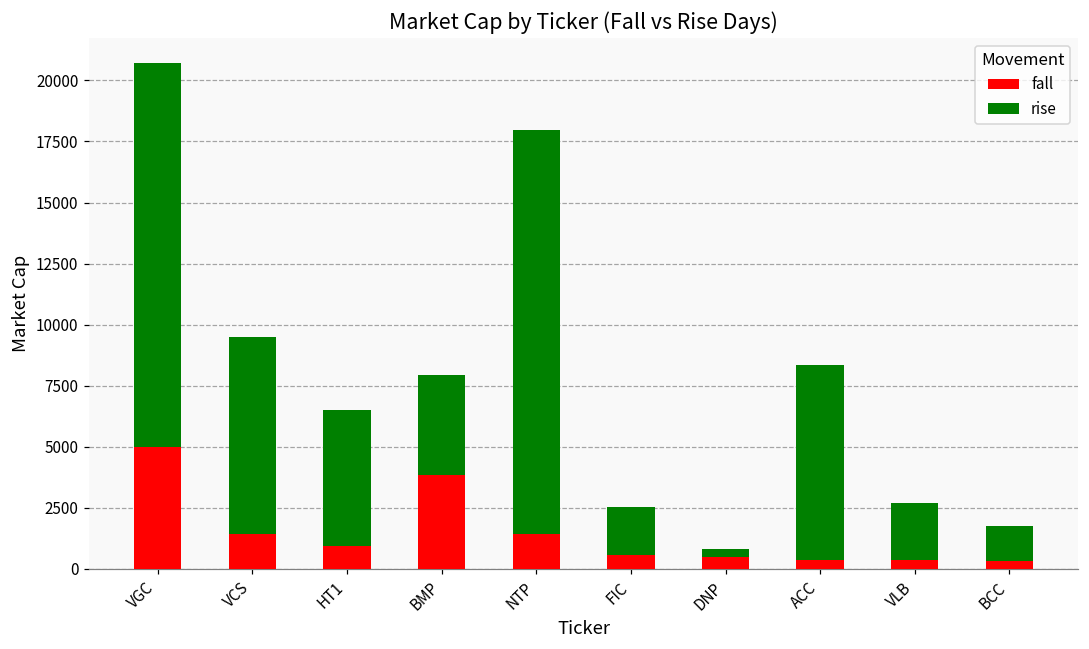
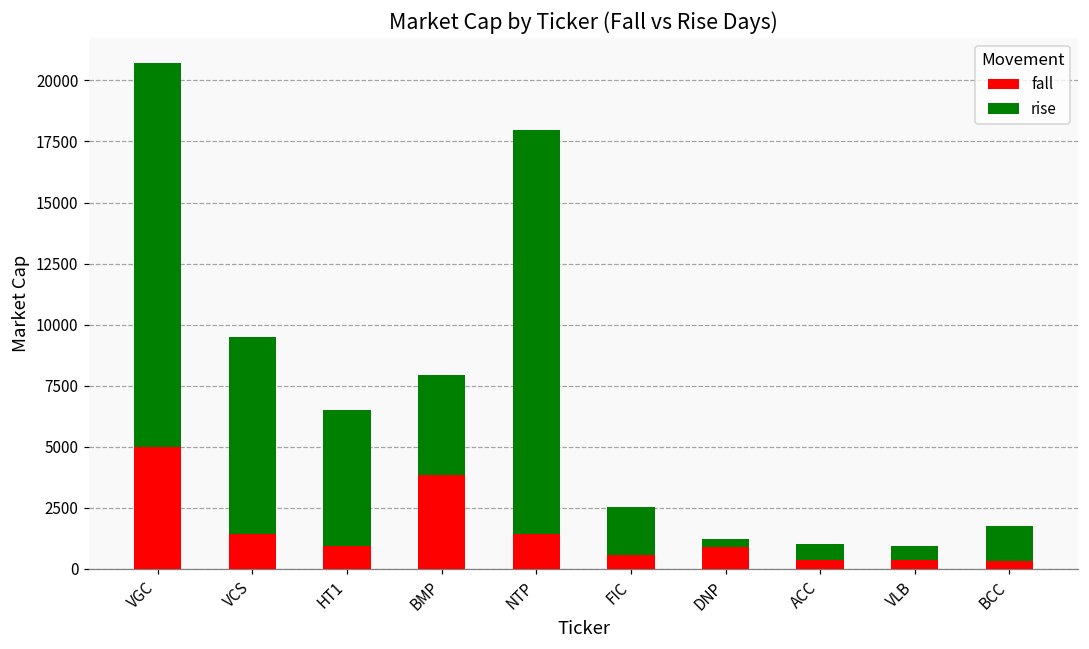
fall, DNP: 500 -> 900
rise, ACC: 8000 -> 600
rise, VLB: 2300 -> 600
